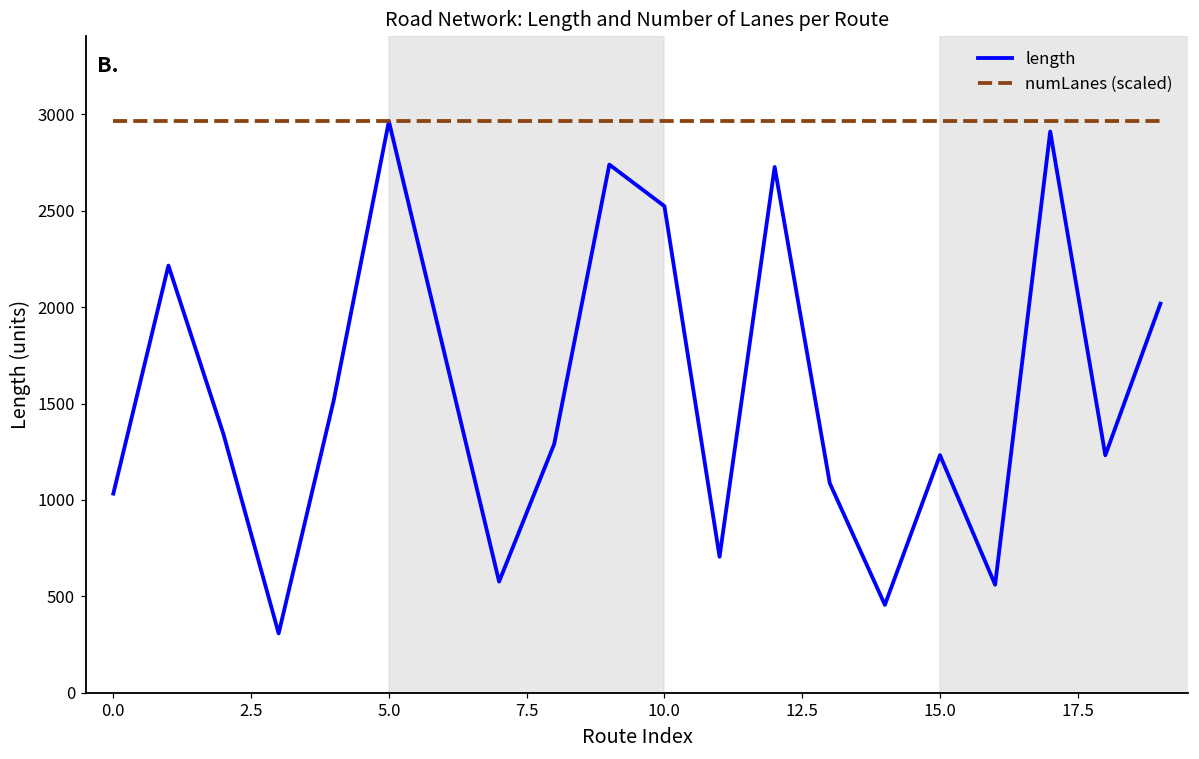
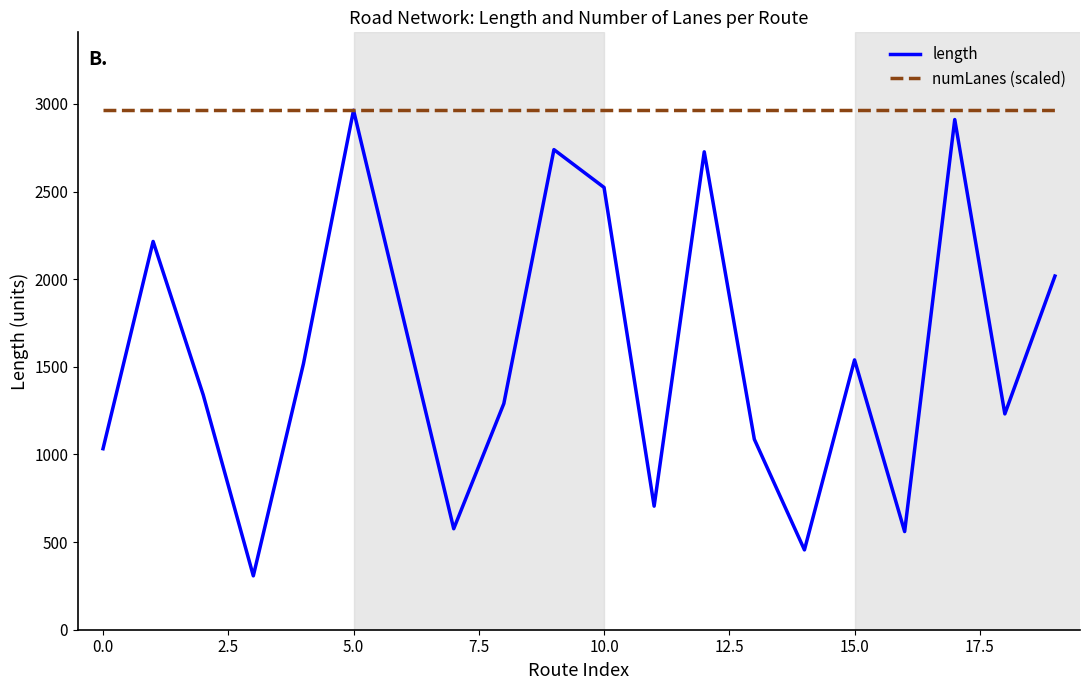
length, 15.0: 1230 -> 1540
